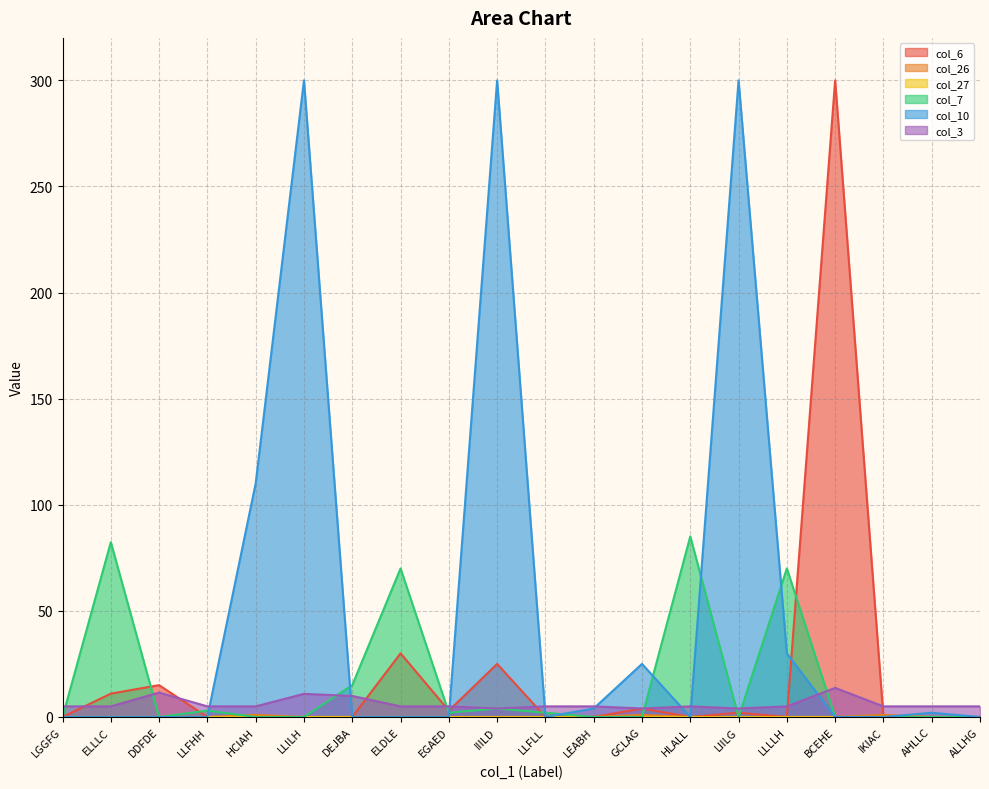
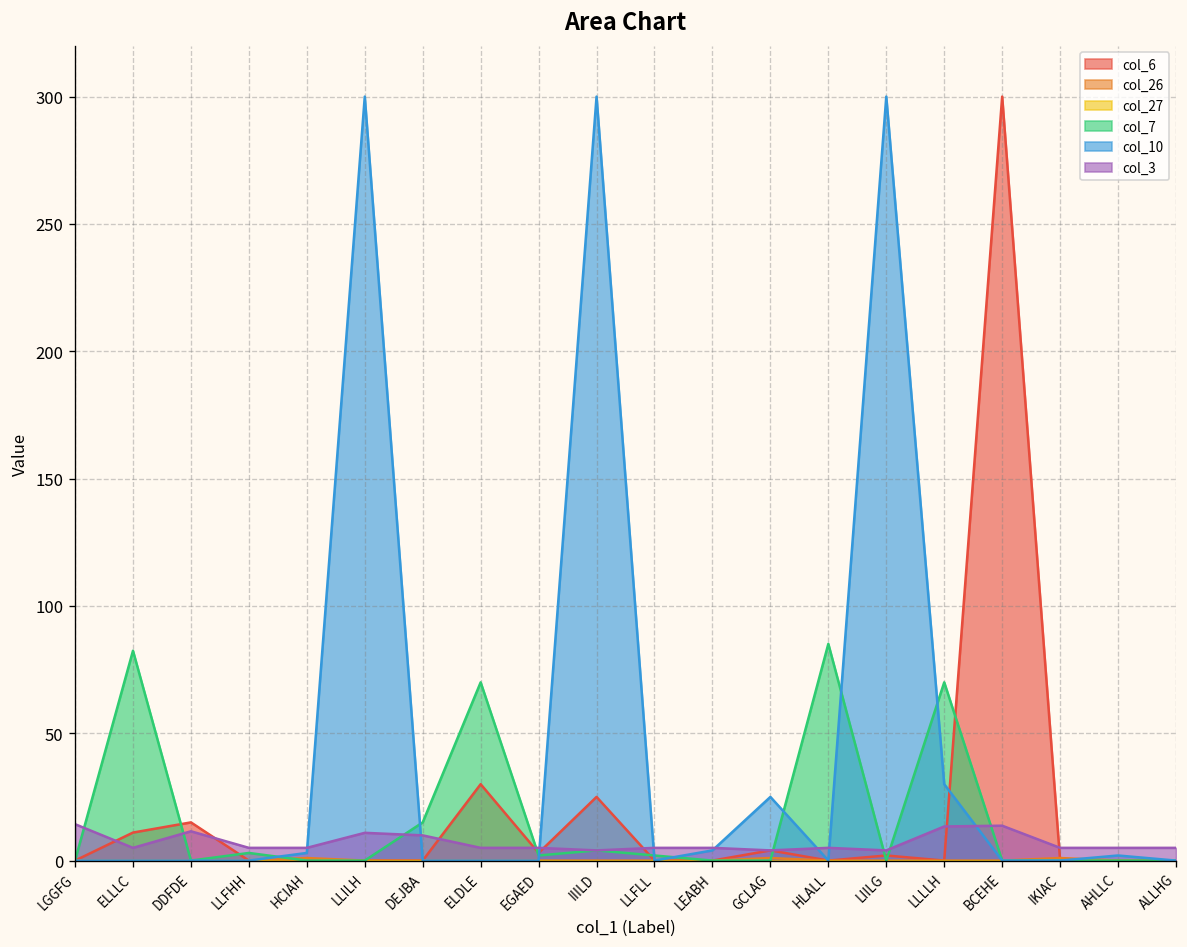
col_3, LGGFG: 5 -> 14
col_10, HCIAH: 110 -> 3
col_3, LLLLH: 5 -> 13
